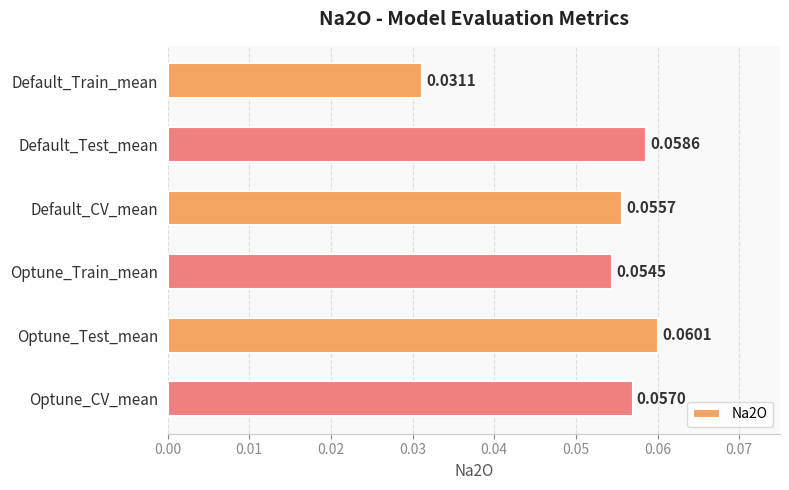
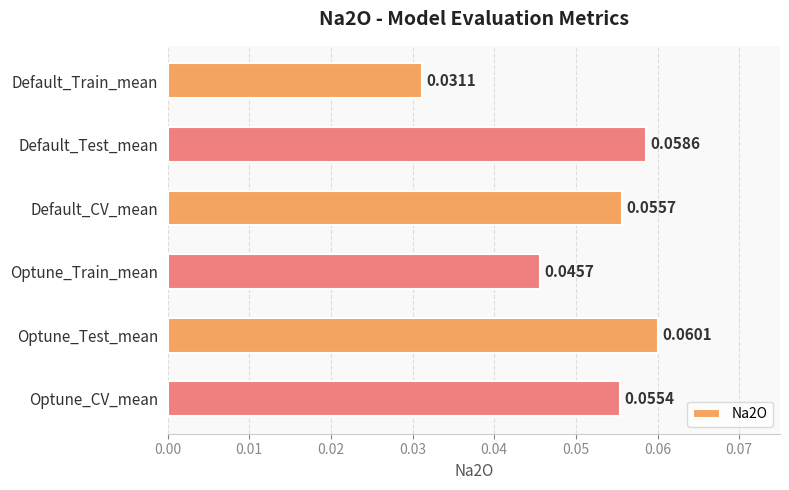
Optune_Train_mean: 0.0545 -> 0.0457
Optune_CV_mean: 0.0570 -> 0.0554
